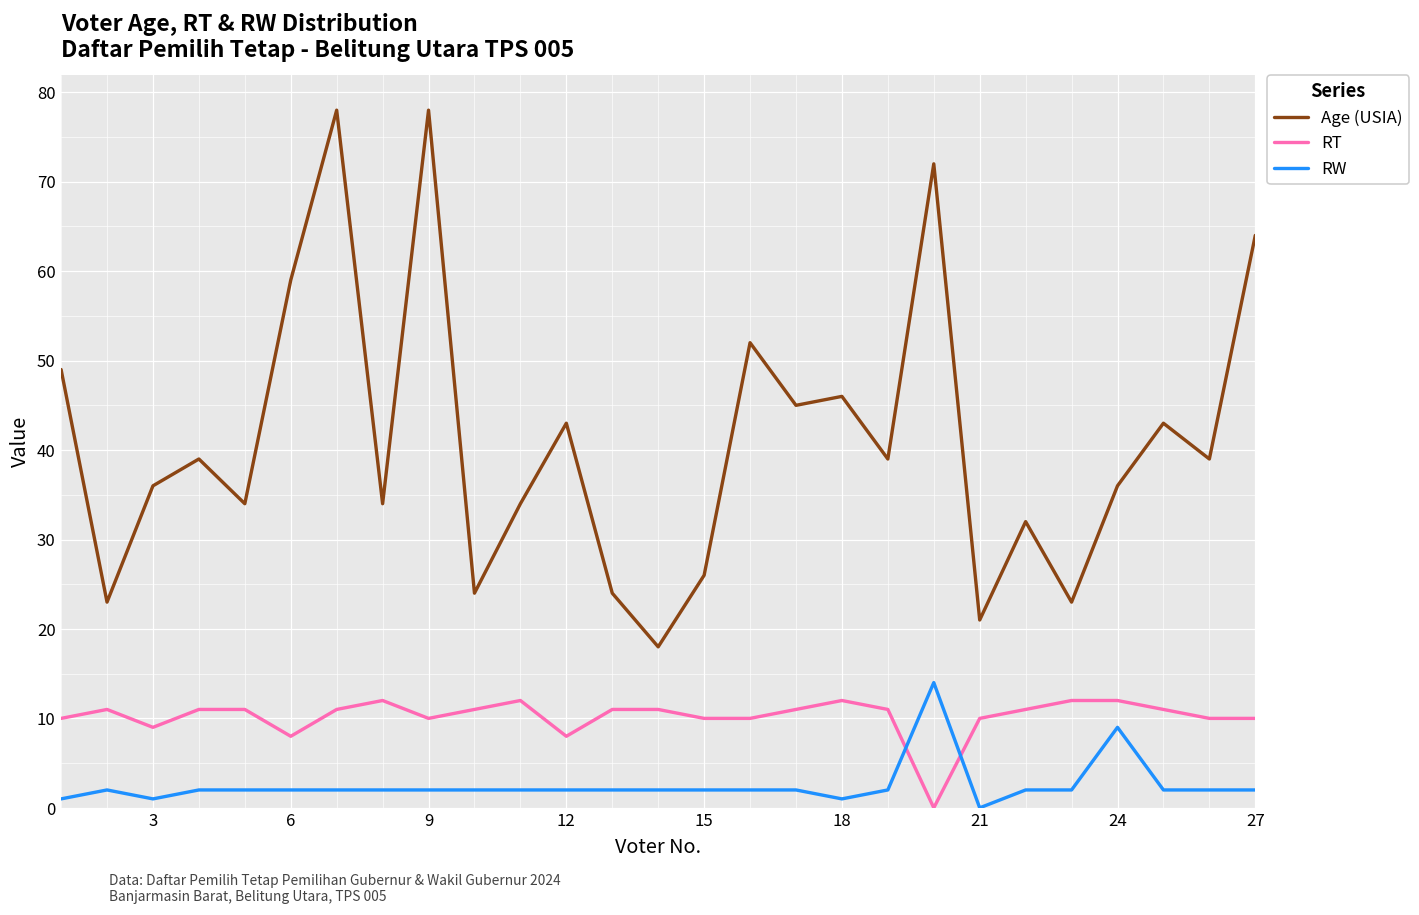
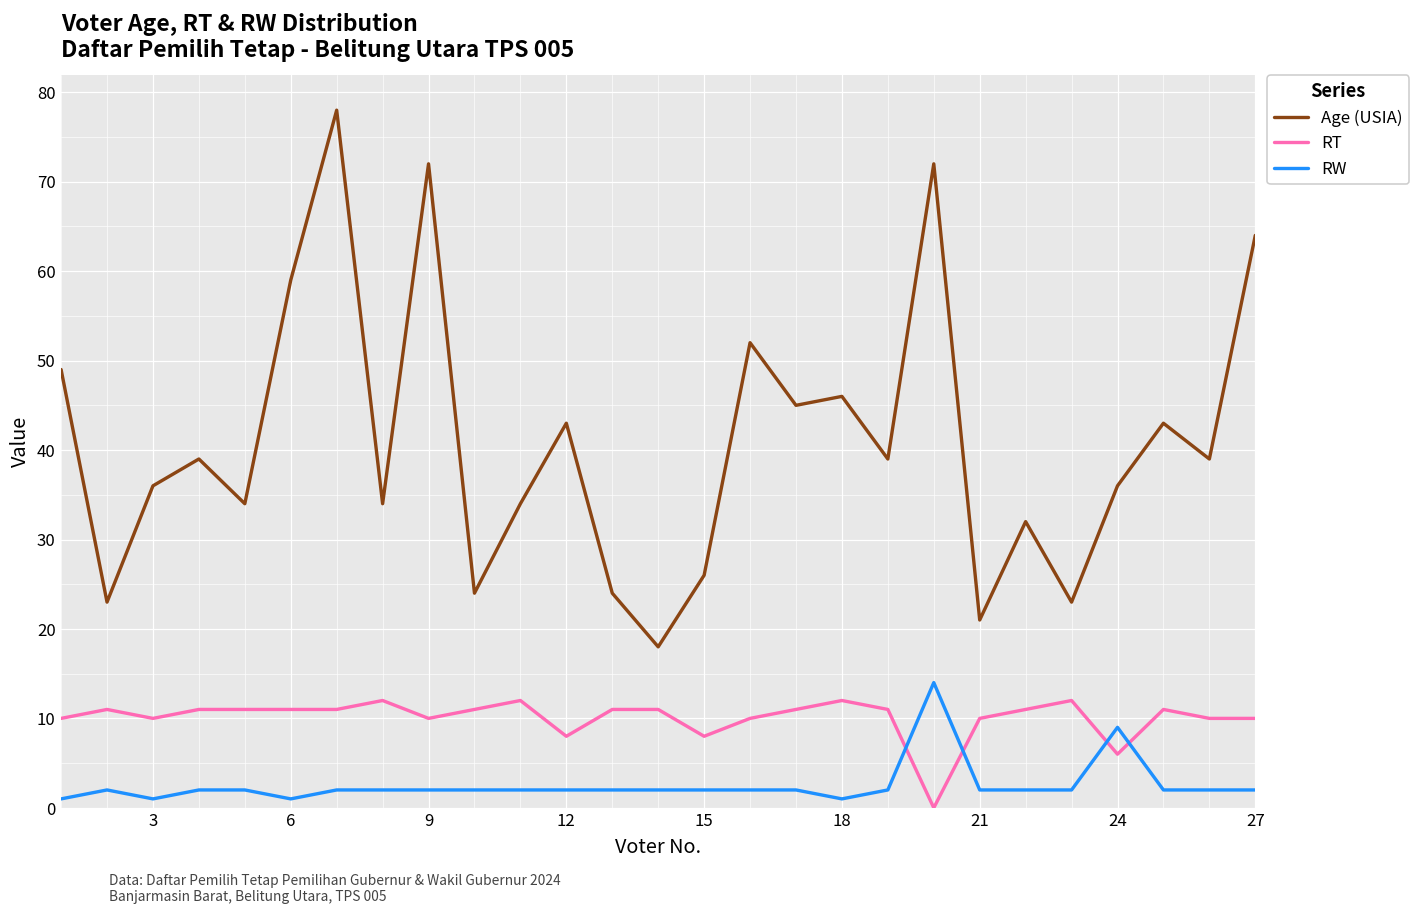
RT, 3: 9 -> 10
RT, 6: 8 -> 11
RW, 6: 2 -> 1
Age (USIA), 9: 78 -> 72
RT, 15: 10 -> 8
RW, 21: 0 -> 2
RT, 24: 12 -> 6
